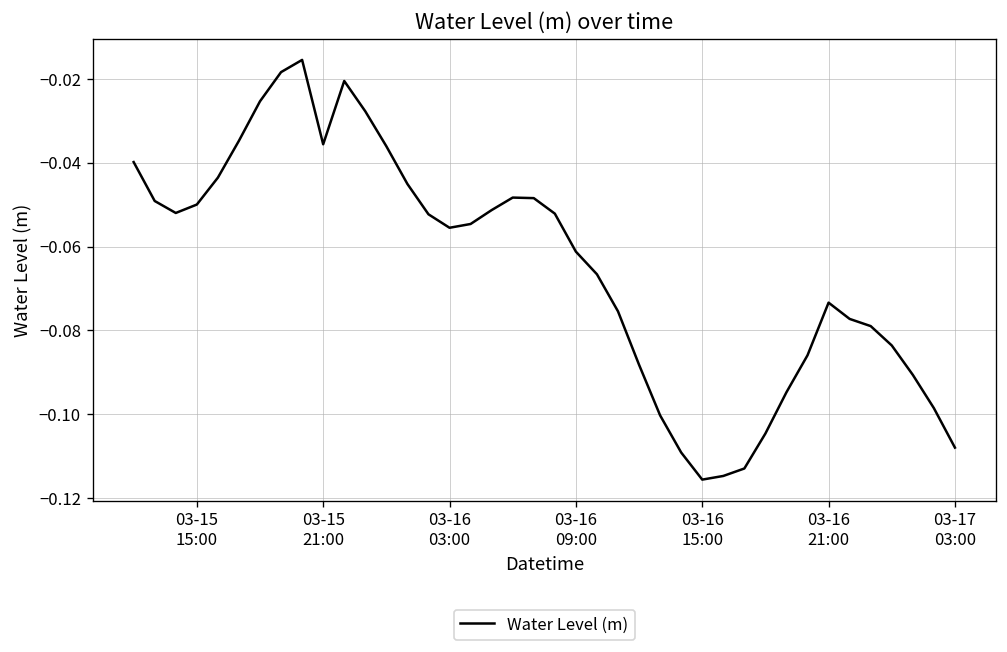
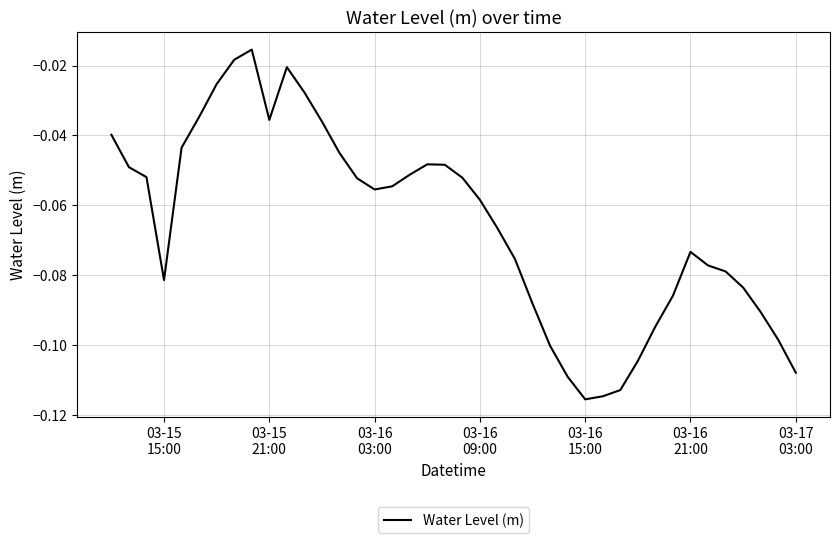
03-15 15:00: -0.050 -> -0.081
03-16 09:00: -0.061 -> -0.058
